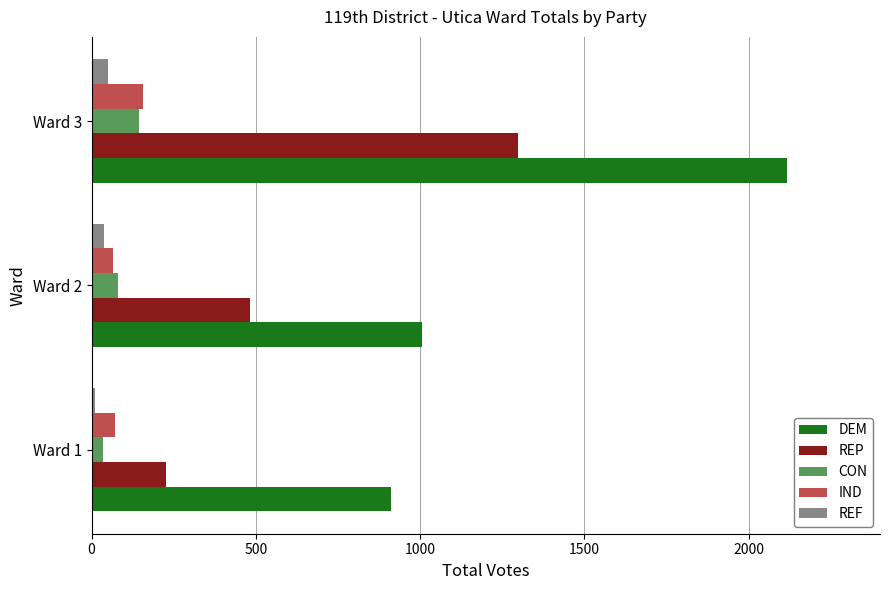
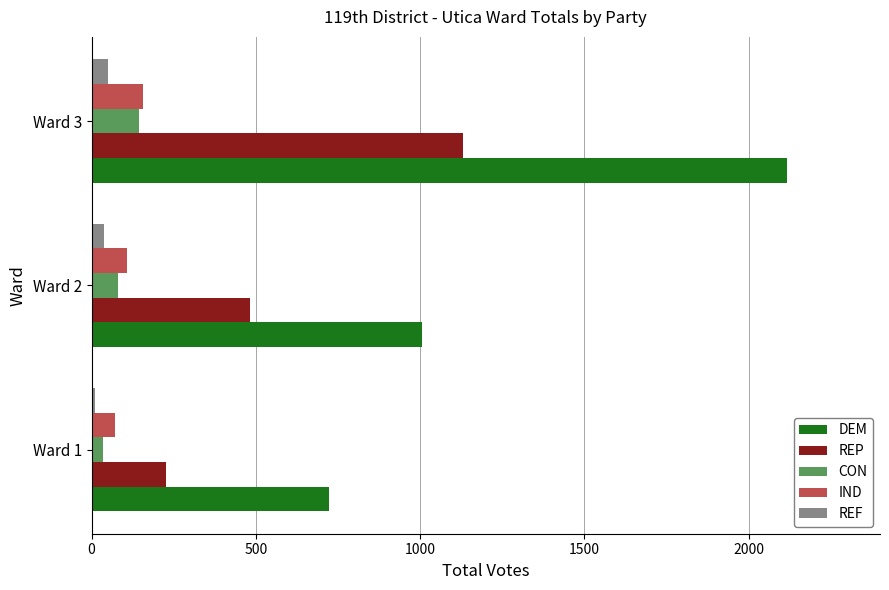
REP, Ward 3: 1300 -> 1130
IND, Ward 2: 60 -> 110
DEM, Ward 1: 910 -> 720
